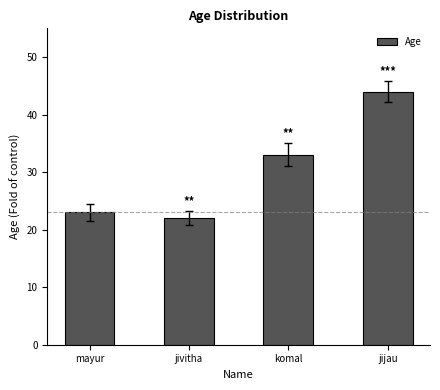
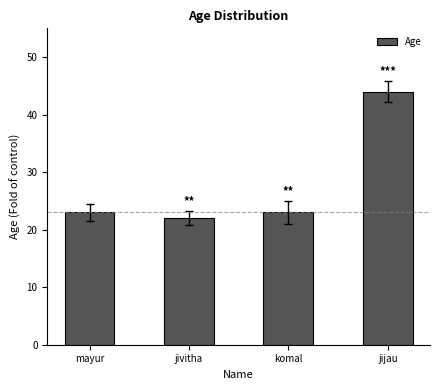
Age, komal: 33 -> 23
